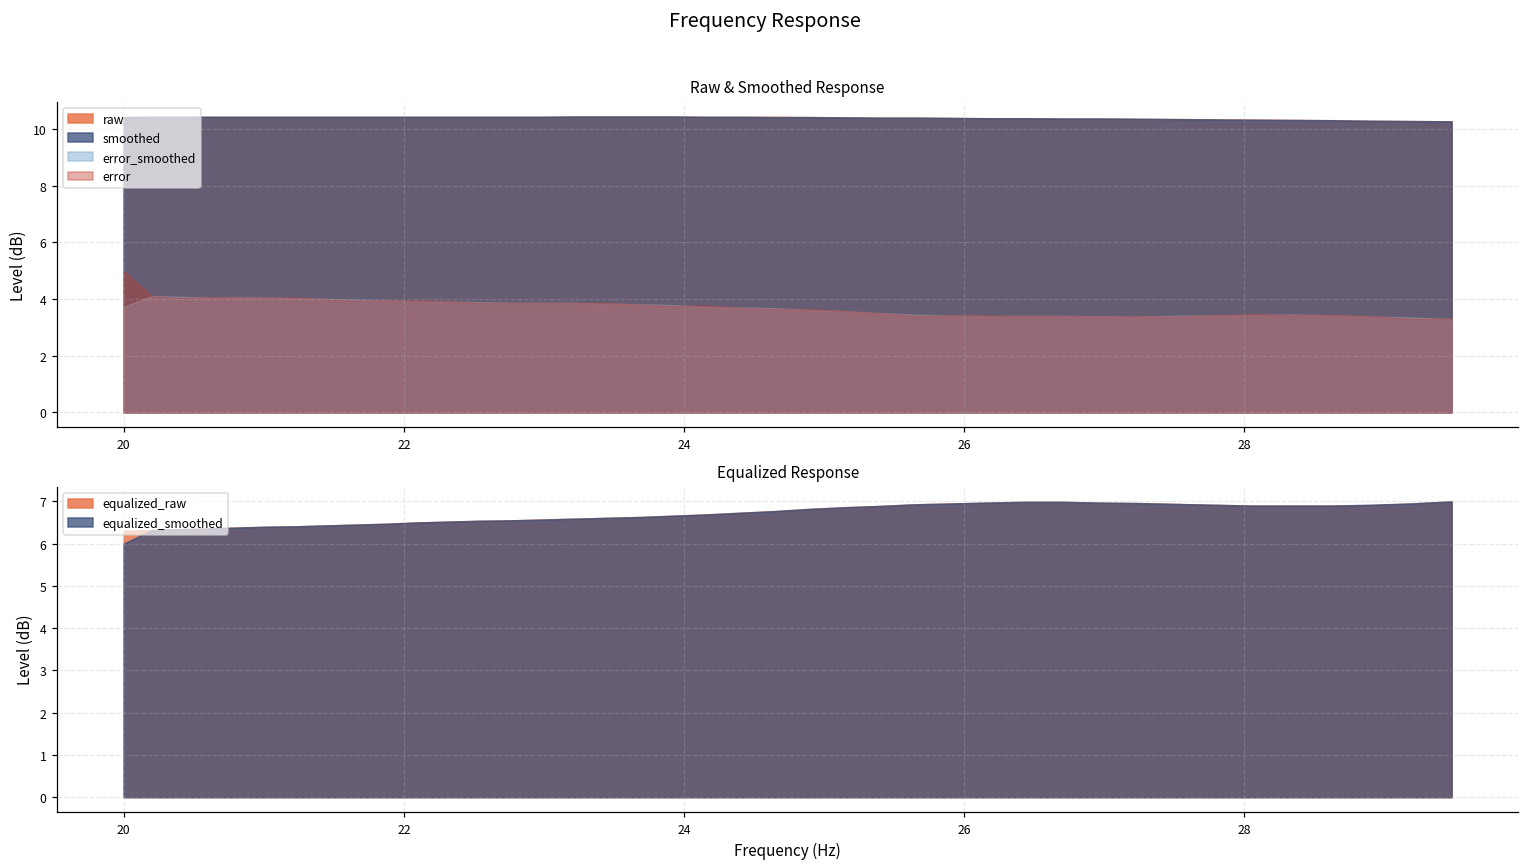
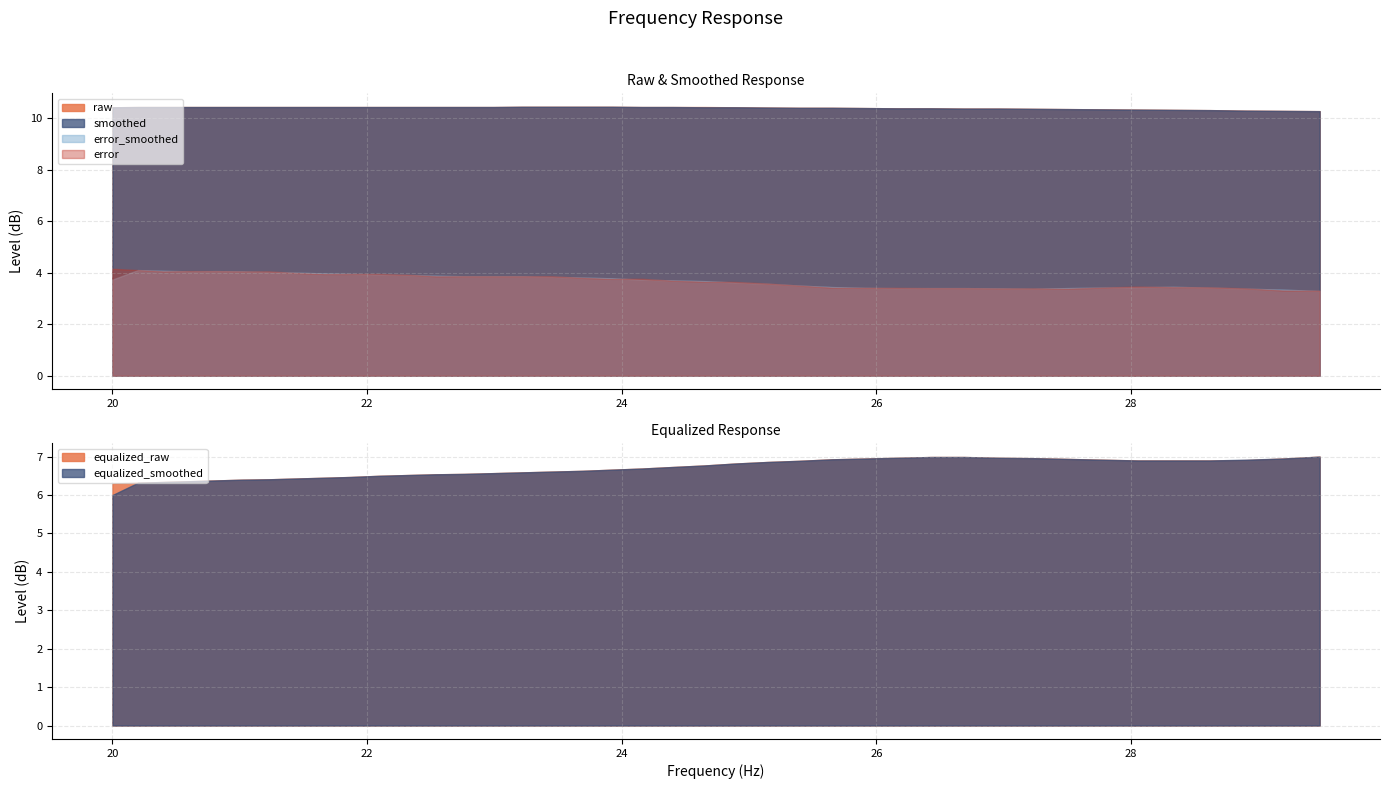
Raw & Smoothed Response, error, 20: 5.0 -> 4.2
